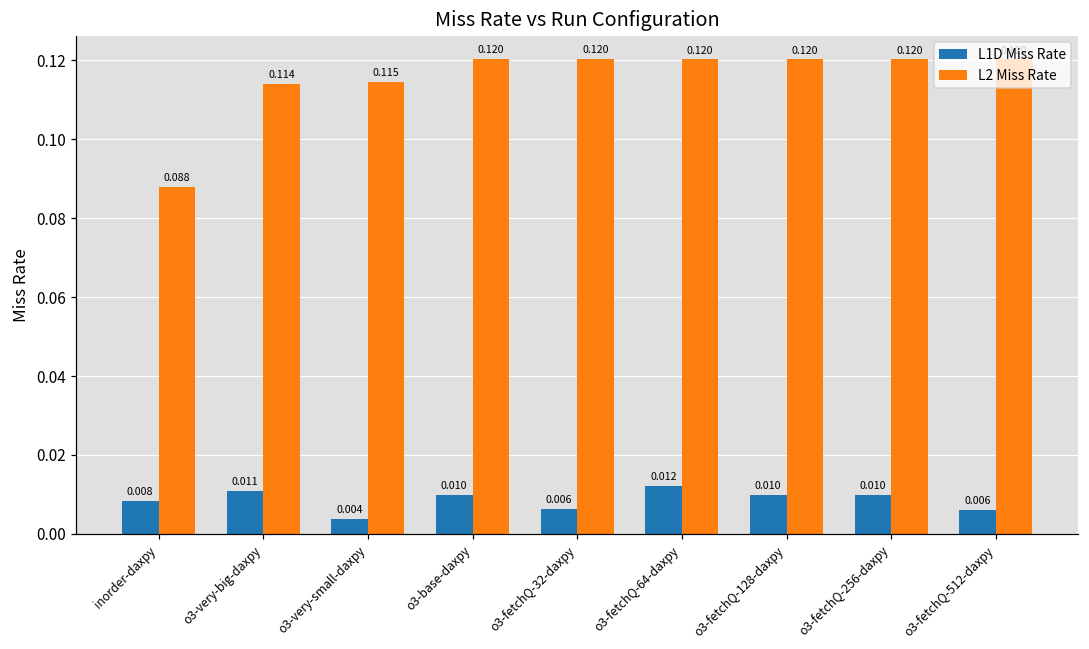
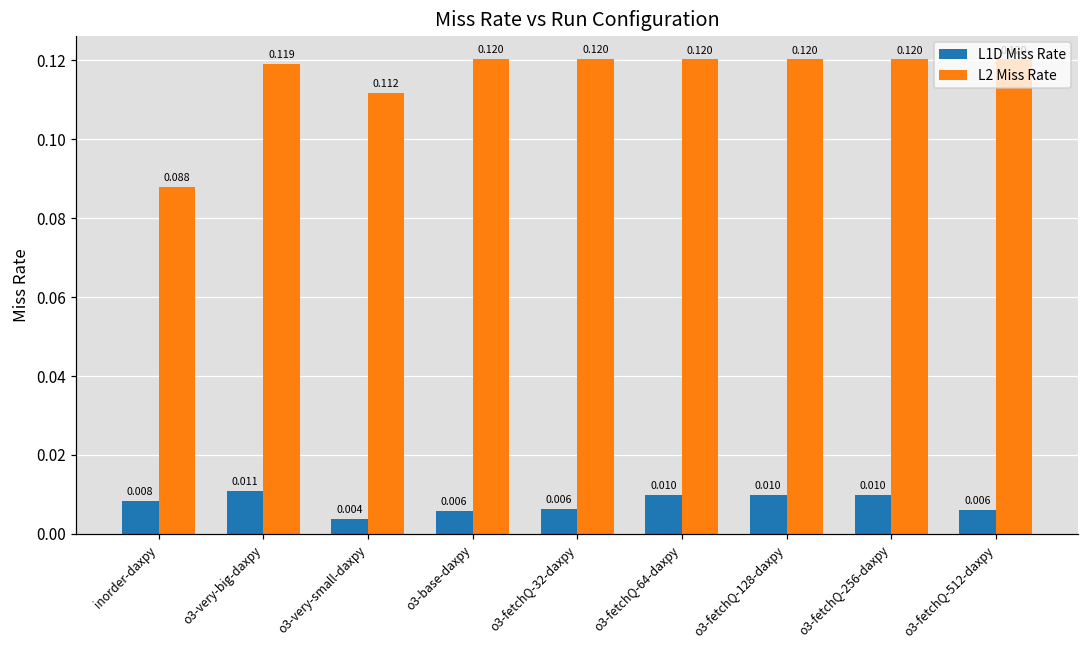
L2 Miss Rate, o3-very-big-daxpy: 0.114 -> 0.119
L2 Miss Rate, o3-very-small-daxpy: 0.115 -> 0.112
L1D Miss Rate, o3-base-daxpy: 0.010 -> 0.006
L1D Miss Rate, o3-fetchQ-64-daxpy: 0.012 -> 0.010
